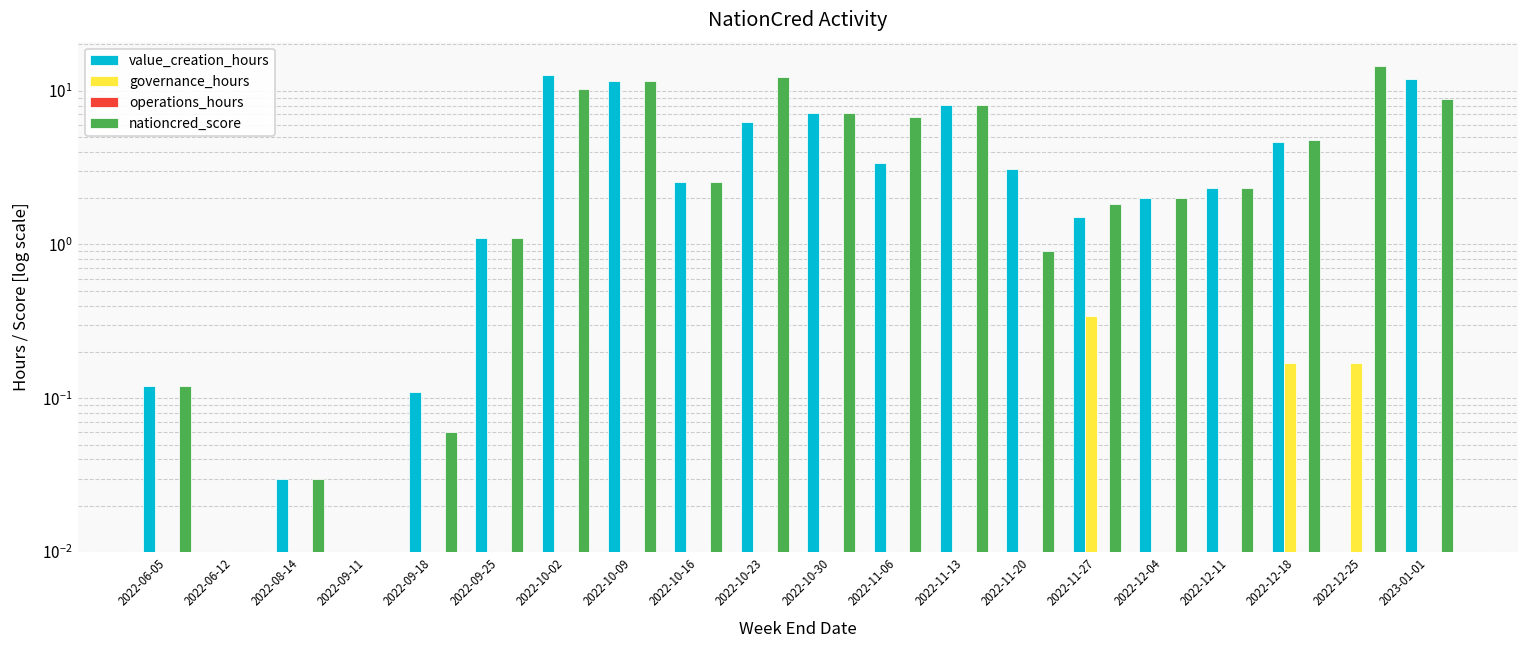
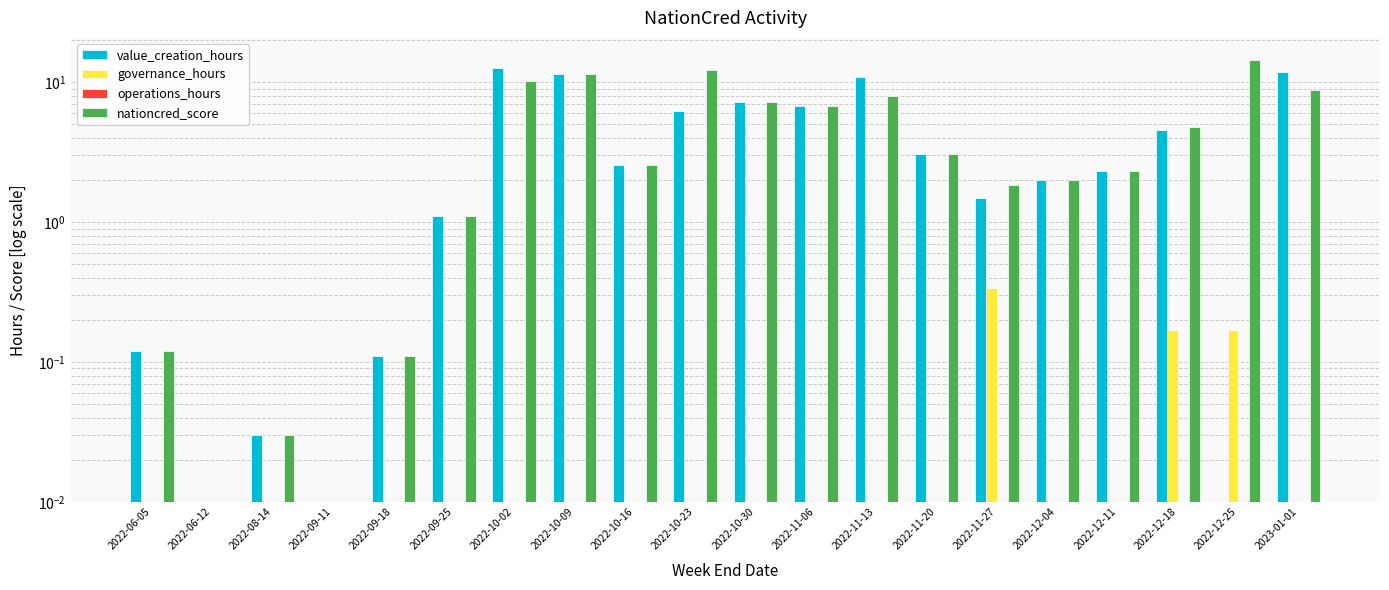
nationcred_score, 2022-09-18: 0.06 -> 0.11
value_creation_hours, 2022-11-06: 3.4 -> 7
value_creation_hours, 2022-11-13: 8 -> 11
nationcred_score, 2022-11-20: 0.9 -> 3.1
